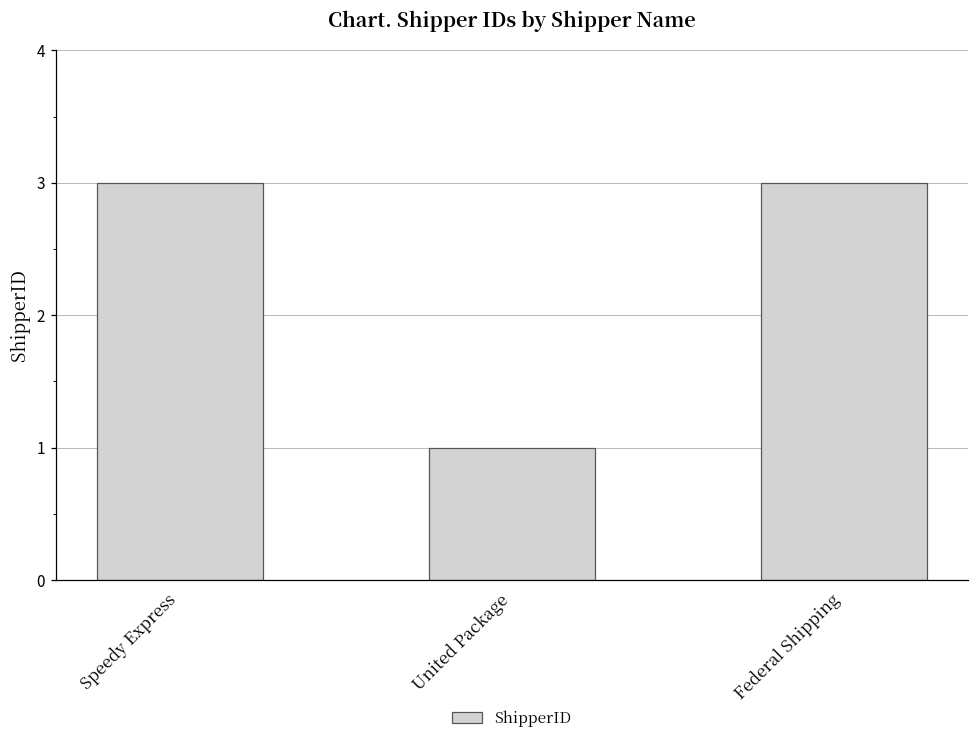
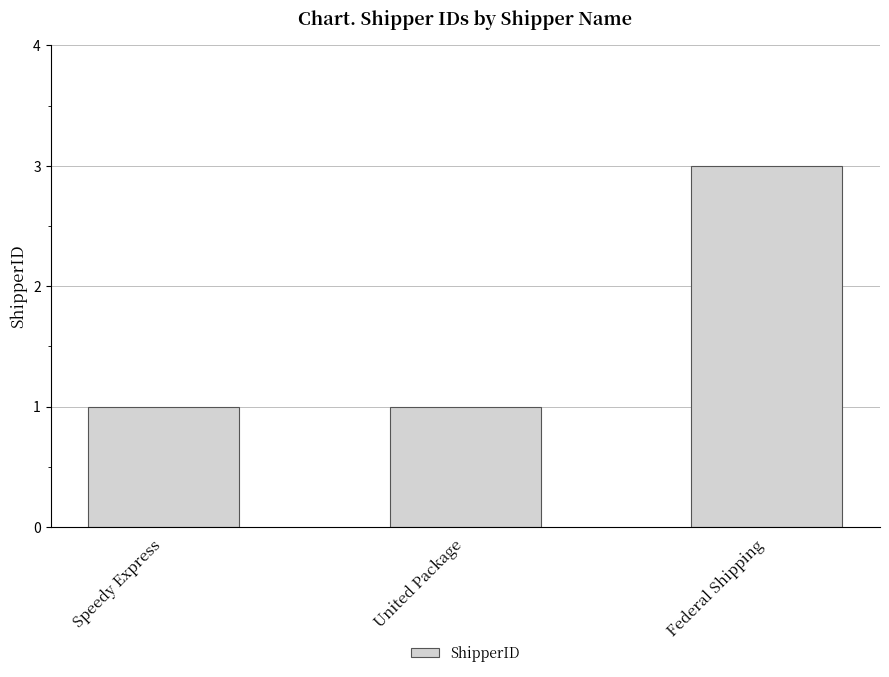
Speedy Express: 3 -> 1
